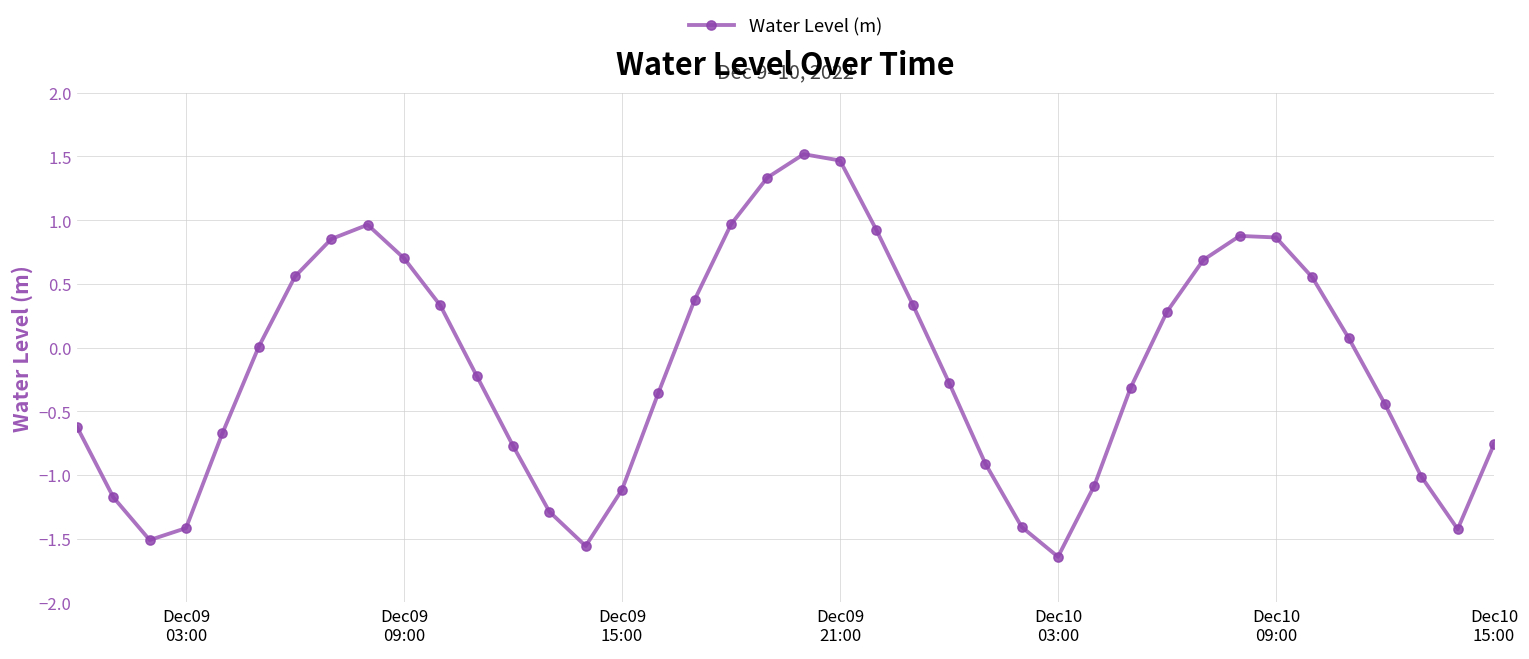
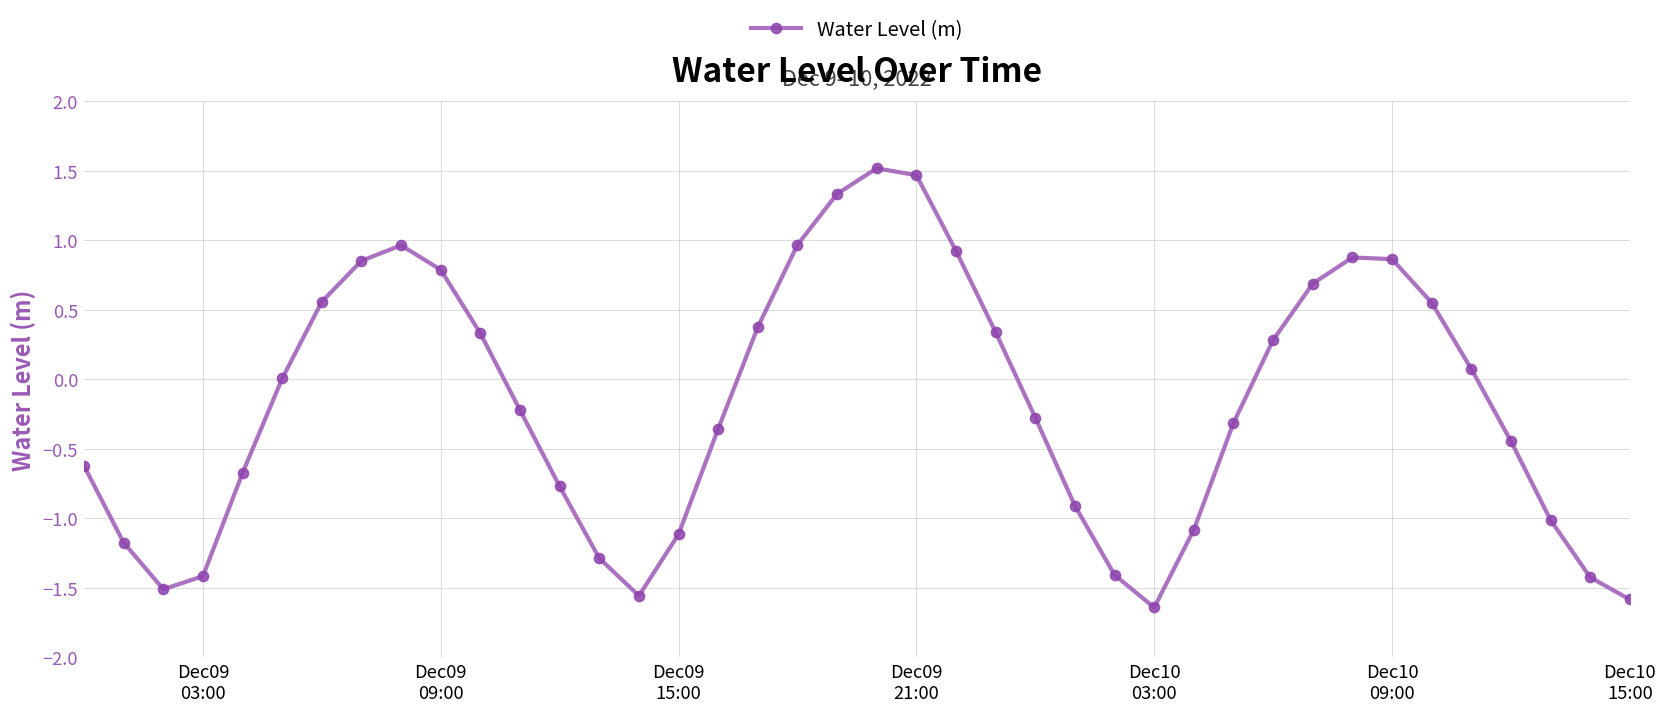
Dec09 09:00: 0.70 -> 0.79
Dec10 15:00: -0.76 -> -1.58
